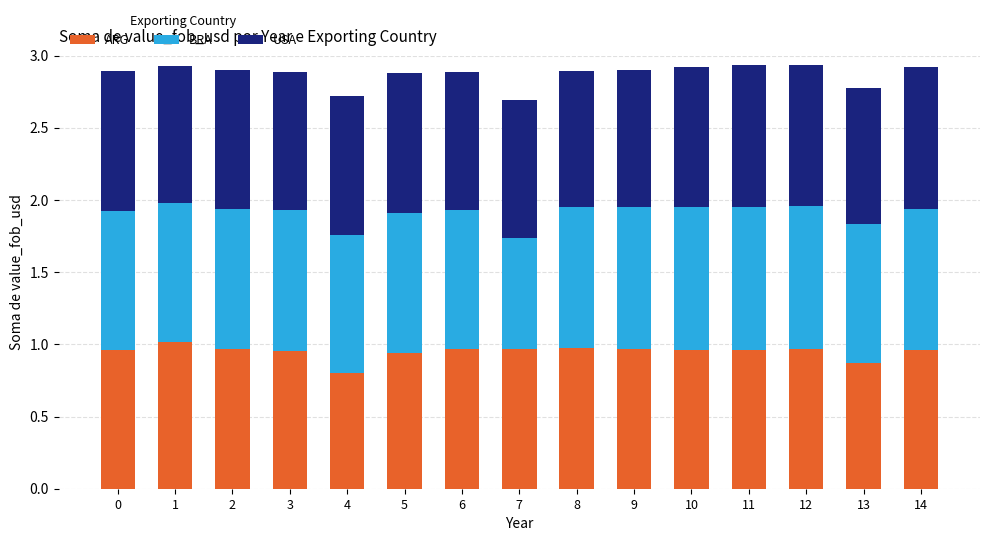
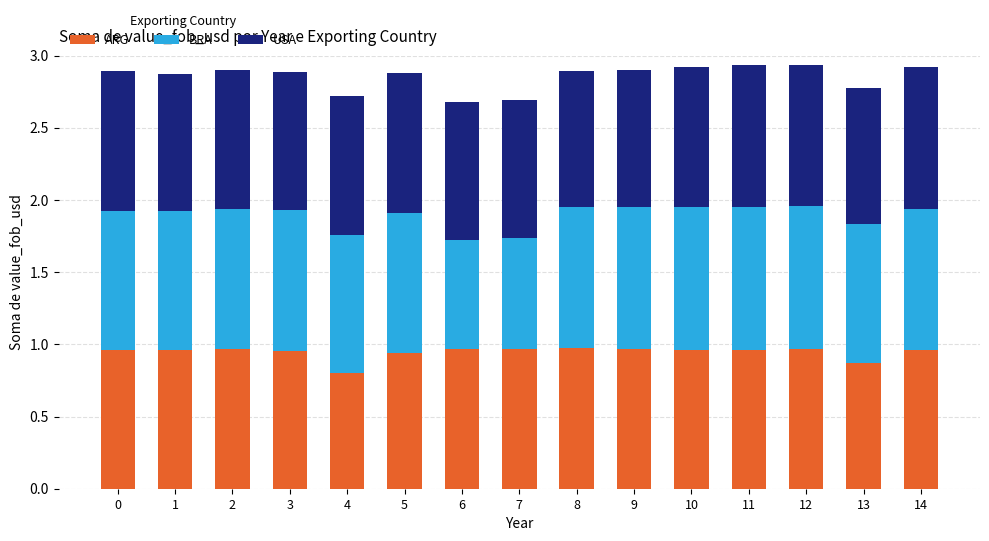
ARG, 1: 1.02 -> 0.96
BRA, 6: 0.96 -> 0.75
